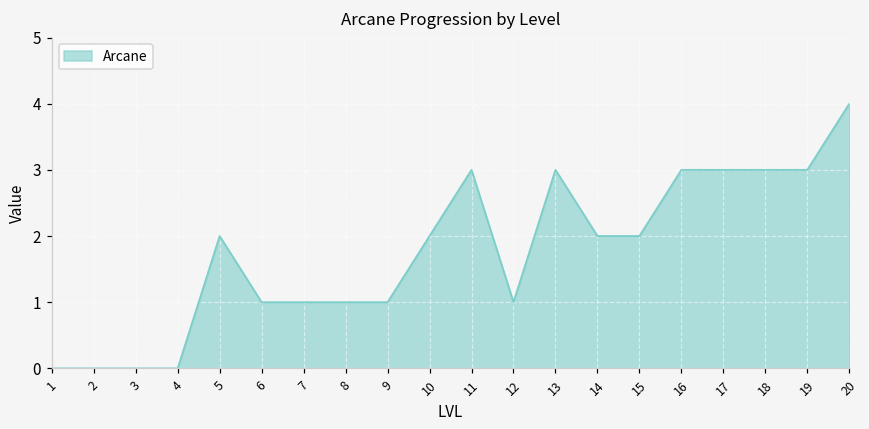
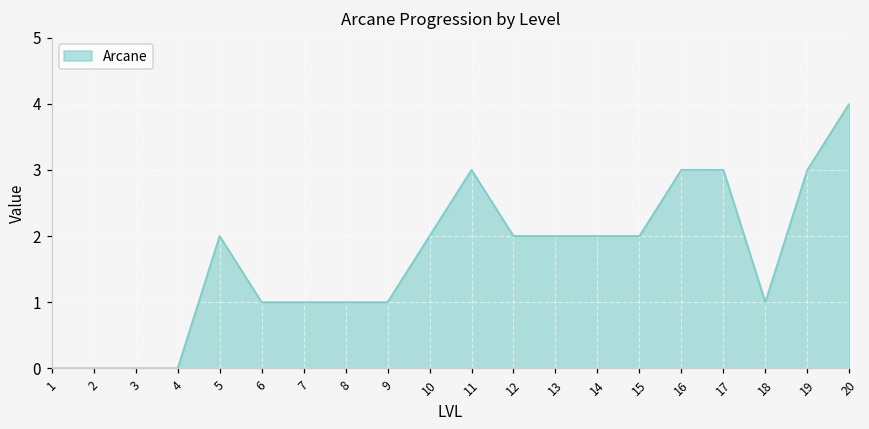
12: 1 -> 2
13: 3 -> 2
18: 3 -> 1
